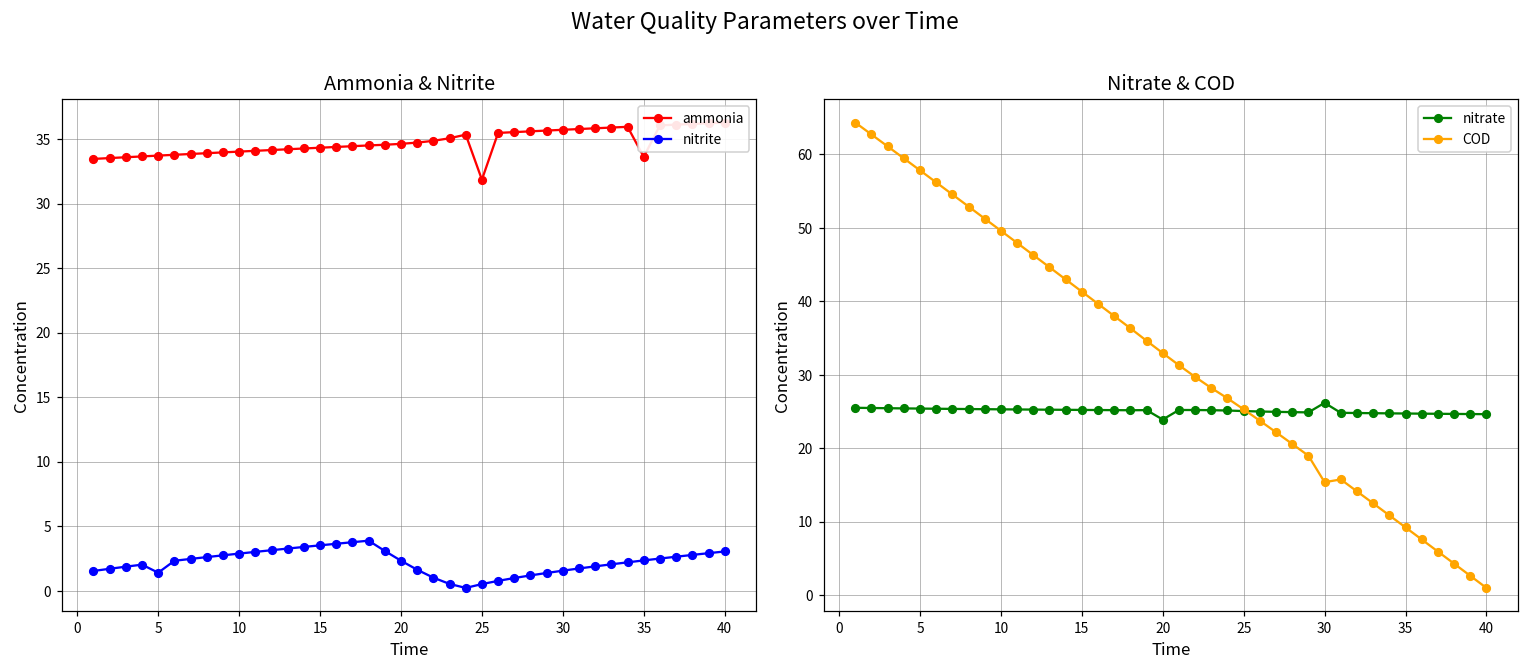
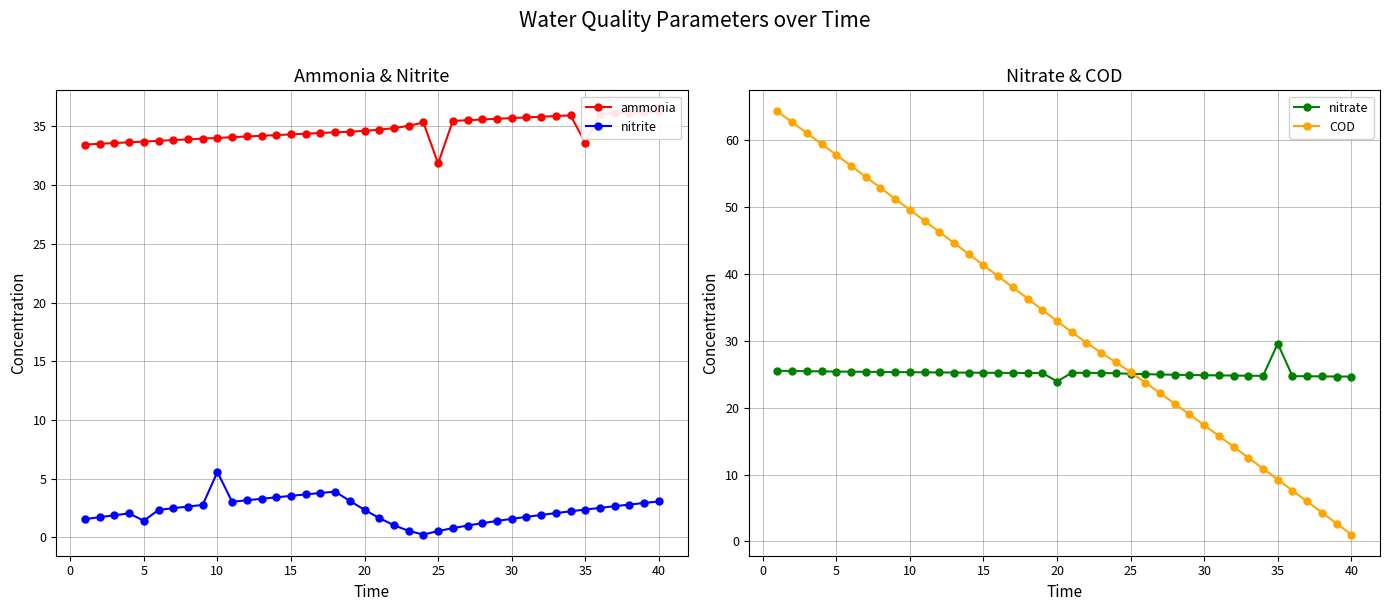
Ammonia & Nitrite, nitrite, 10: 2.9 -> 5.6
Nitrate & COD, nitrate, 30: 26 -> 25
Nitrate & COD, COD, 30: 15 -> 17
Nitrate & COD, nitrate, 35: 25 -> 30
